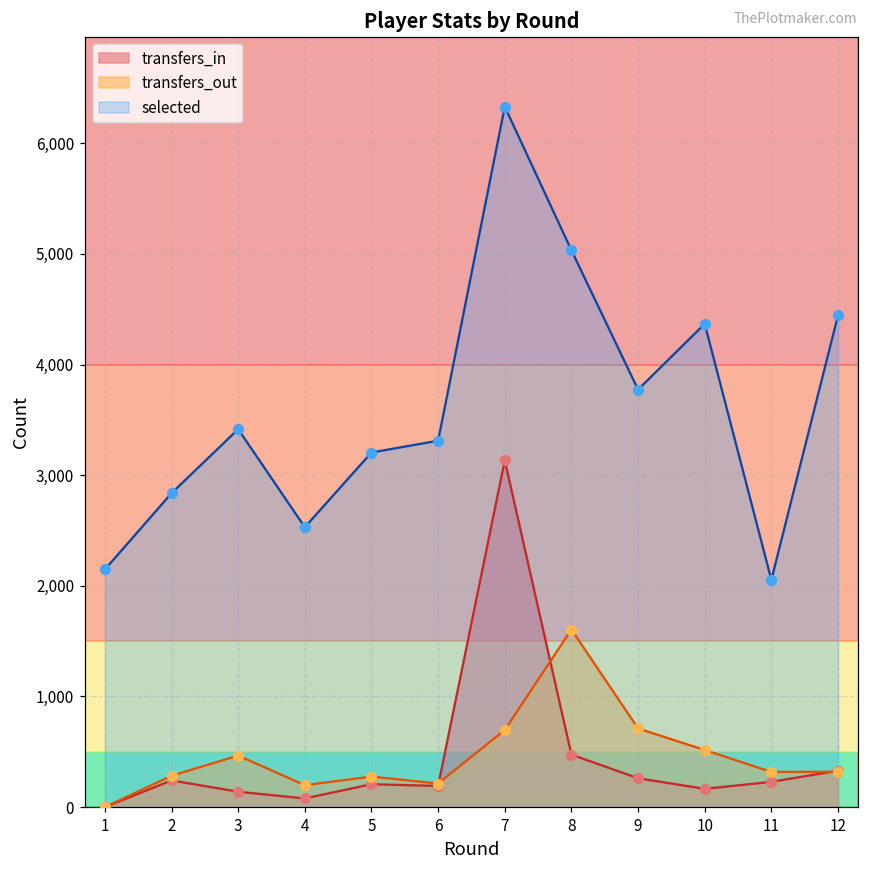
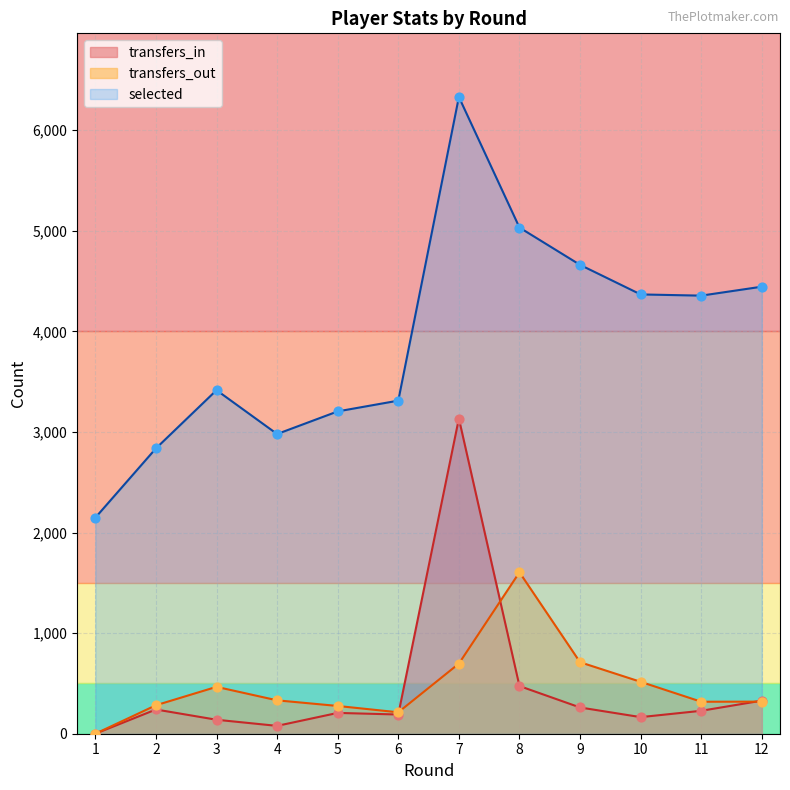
transfers_out, 4: 200 -> 330
selected, 4: 2,530 -> 2,980
selected, 9: 3,770 -> 4,660
selected, 11: 2,050 -> 4,360
